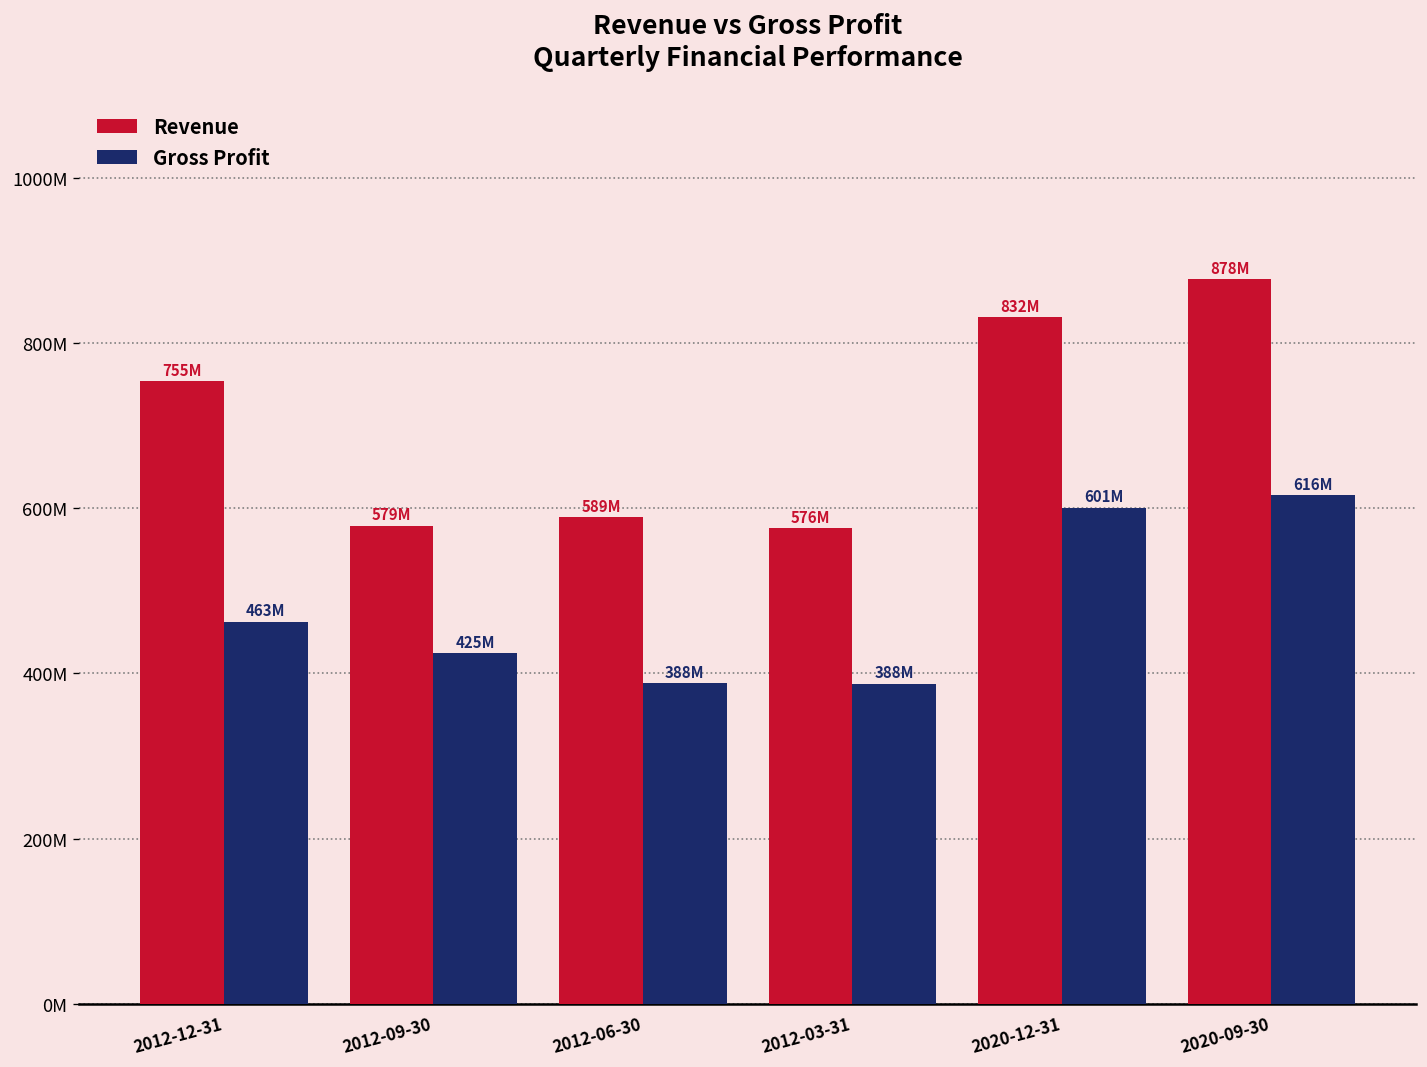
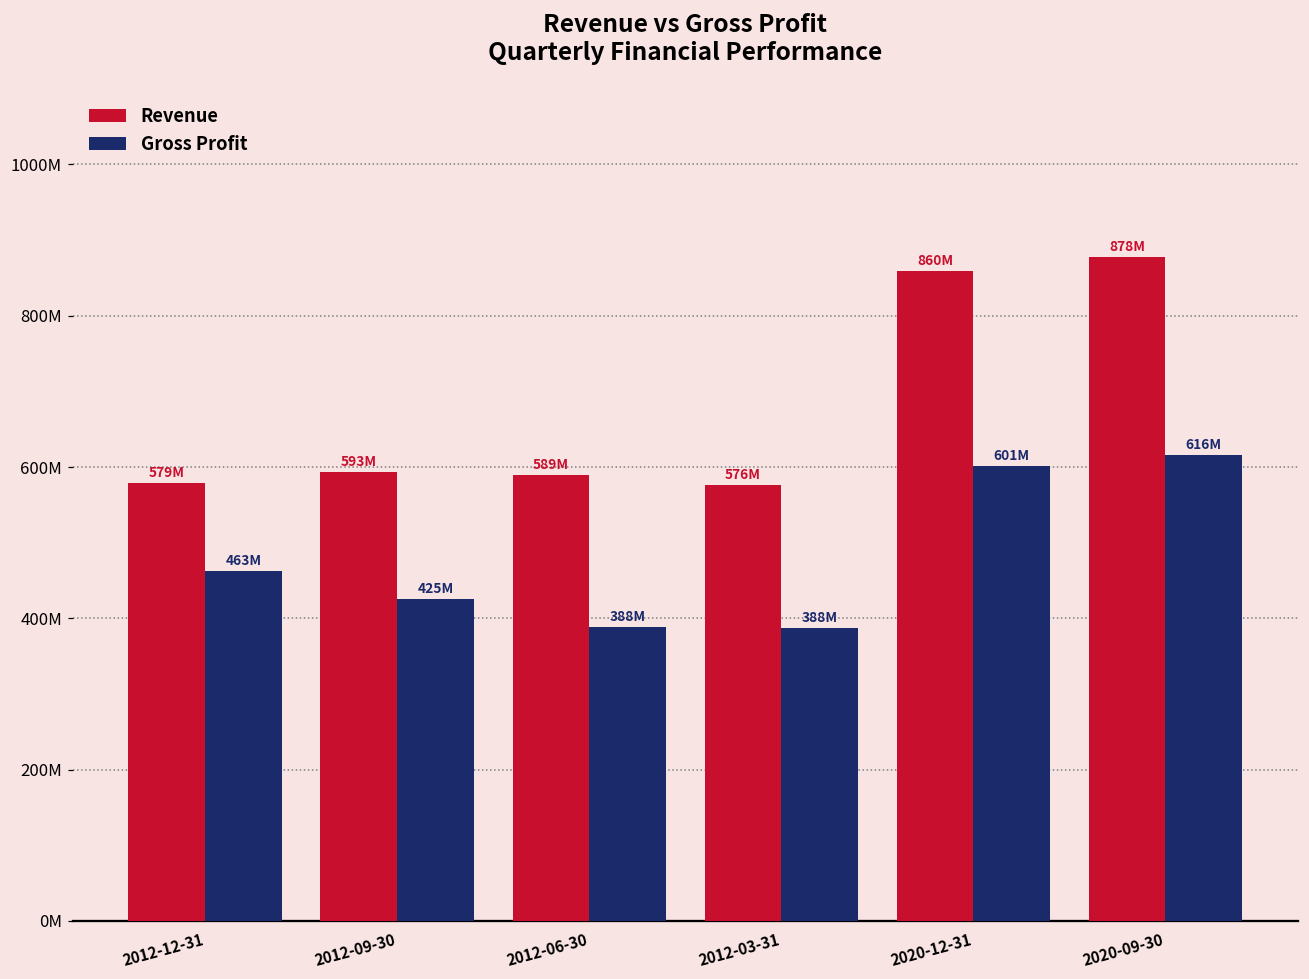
Revenue, 2012-12-31: 755M -> 579M
Revenue, 2012-09-30: 579M -> 593M
Revenue, 2020-12-31: 832M -> 860M
